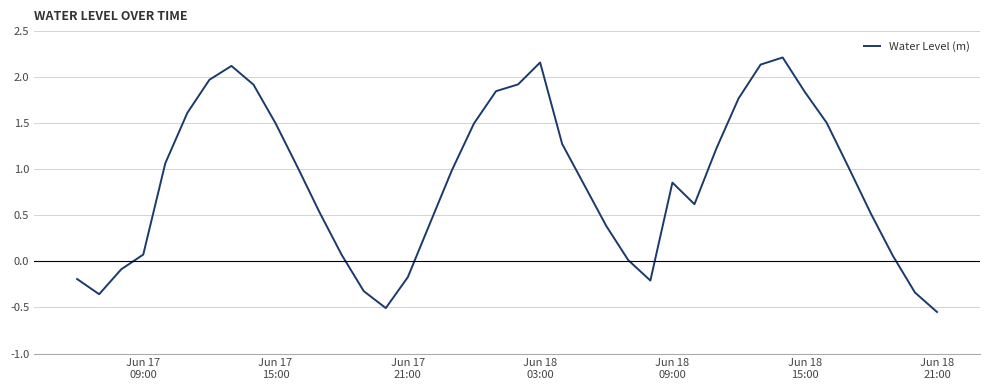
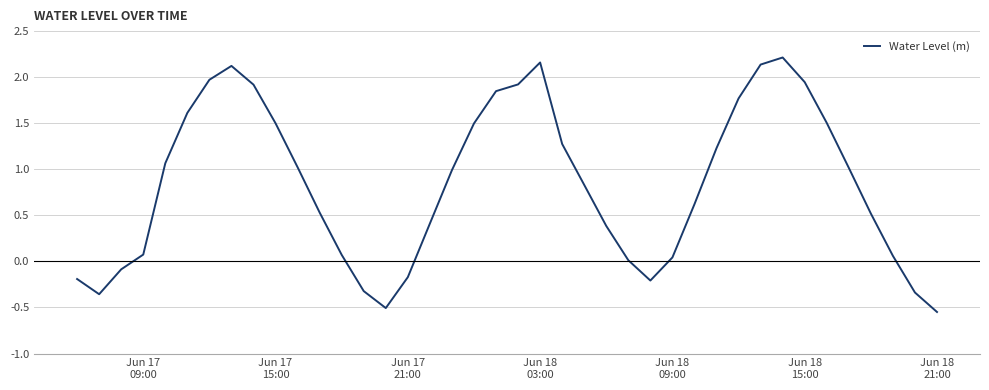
Jun 18 09:00: 0.9 -> 0.0
Jun 18 15:00: 1.8 -> 1.9
